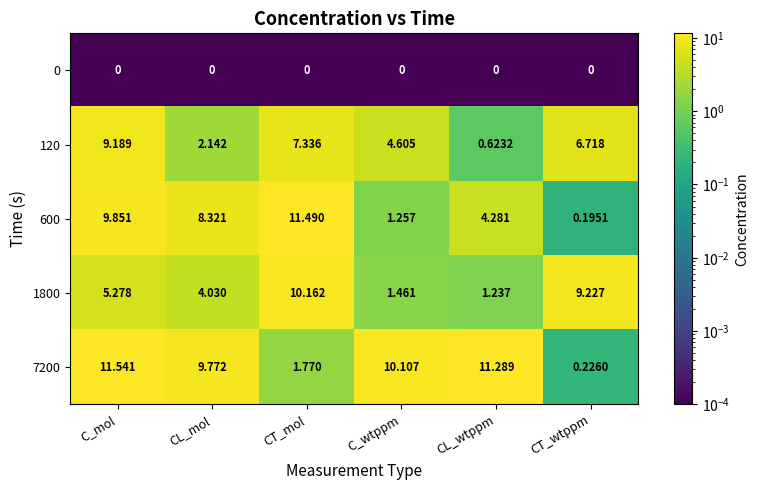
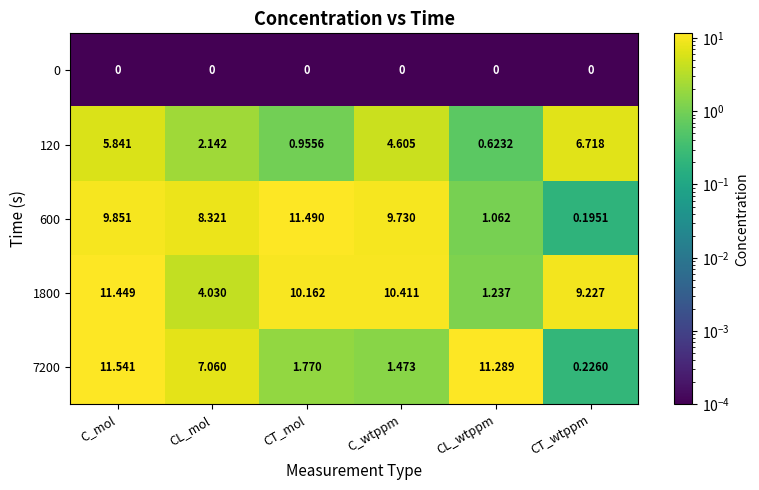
120, C_mol: 9.189 -> 5.841
120, CT_mol: 7.336 -> 0.9556
600, C_wtppm: 1.257 -> 9.730
600, CL_wtppm: 4.281 -> 1.062
1800, C_mol: 5.278 -> 11.449
1800, C_wtppm: 1.461 -> 10.411
7200, CL_mol: 9.772 -> 7.060
7200, C_wtppm: 10.107 -> 1.473
